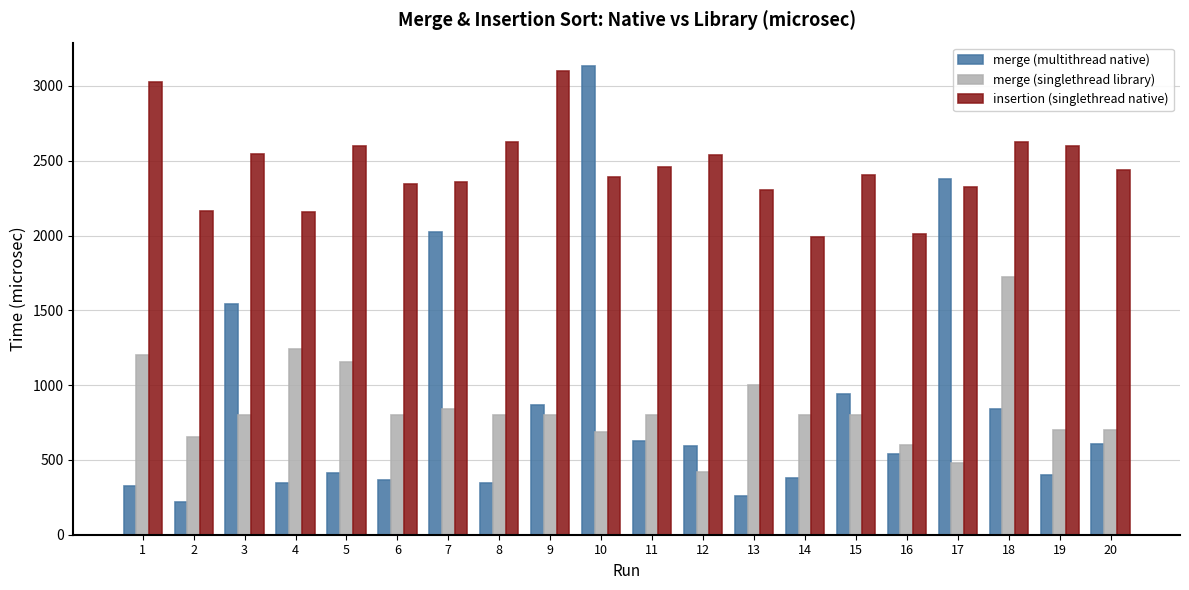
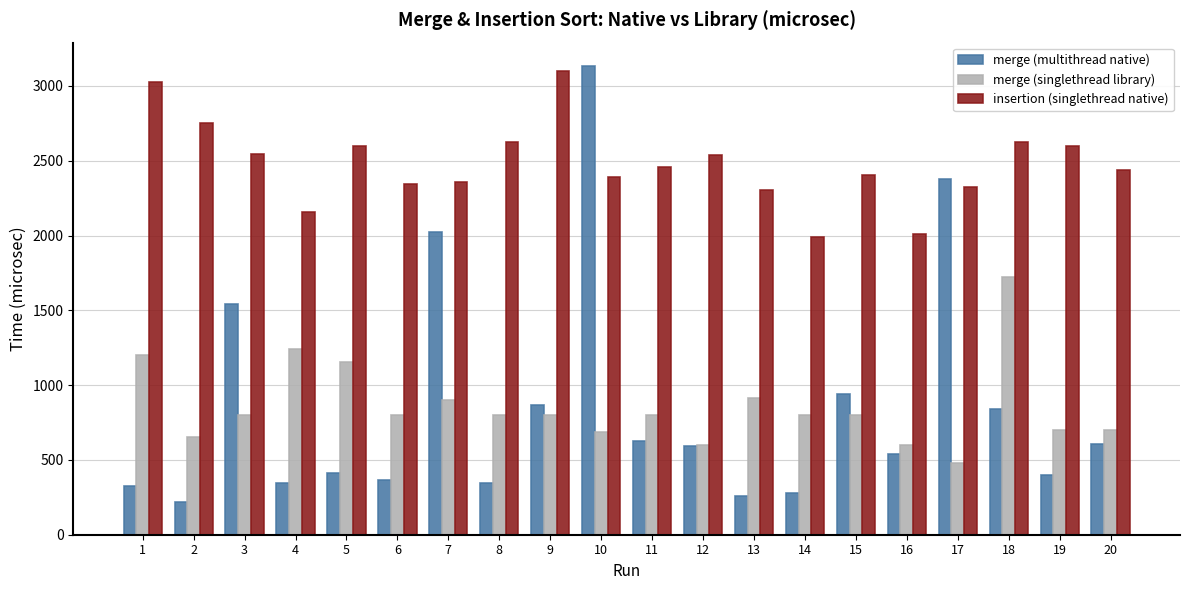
insertion (singlethread native), 2: 2160 -> 2750
merge (singlethread library), 7: 840 -> 900
merge (singlethread library), 12: 420 -> 600
merge (singlethread library), 13: 1000 -> 910
merge (multithread native), 14: 380 -> 280
